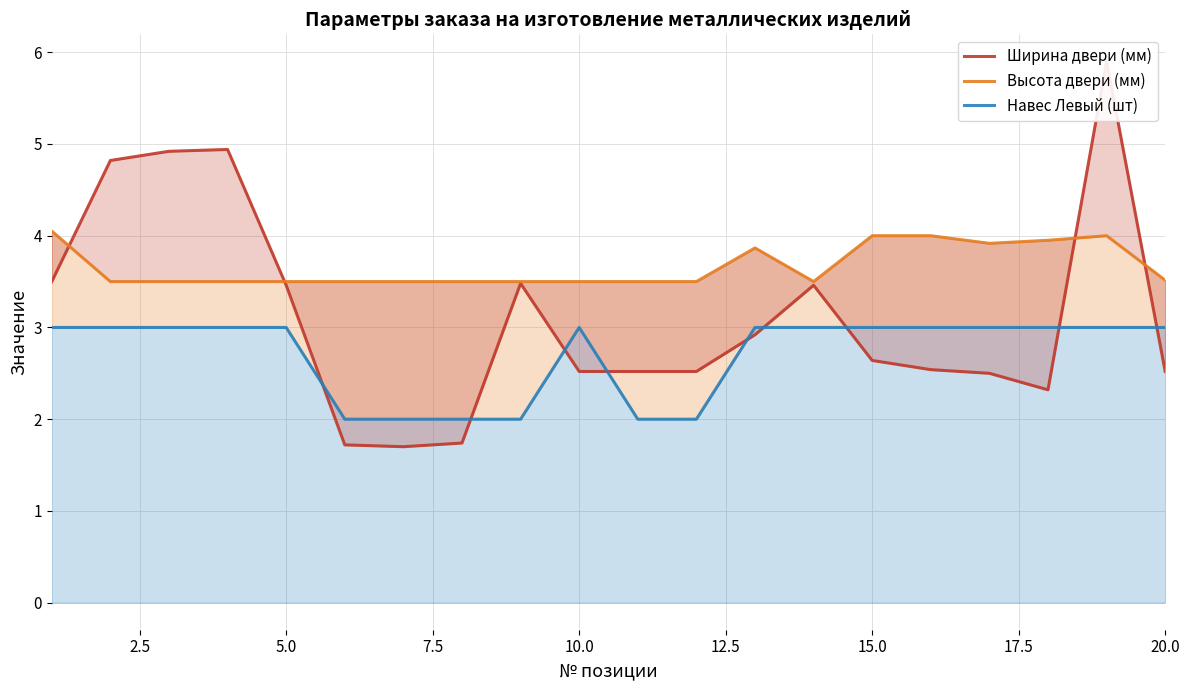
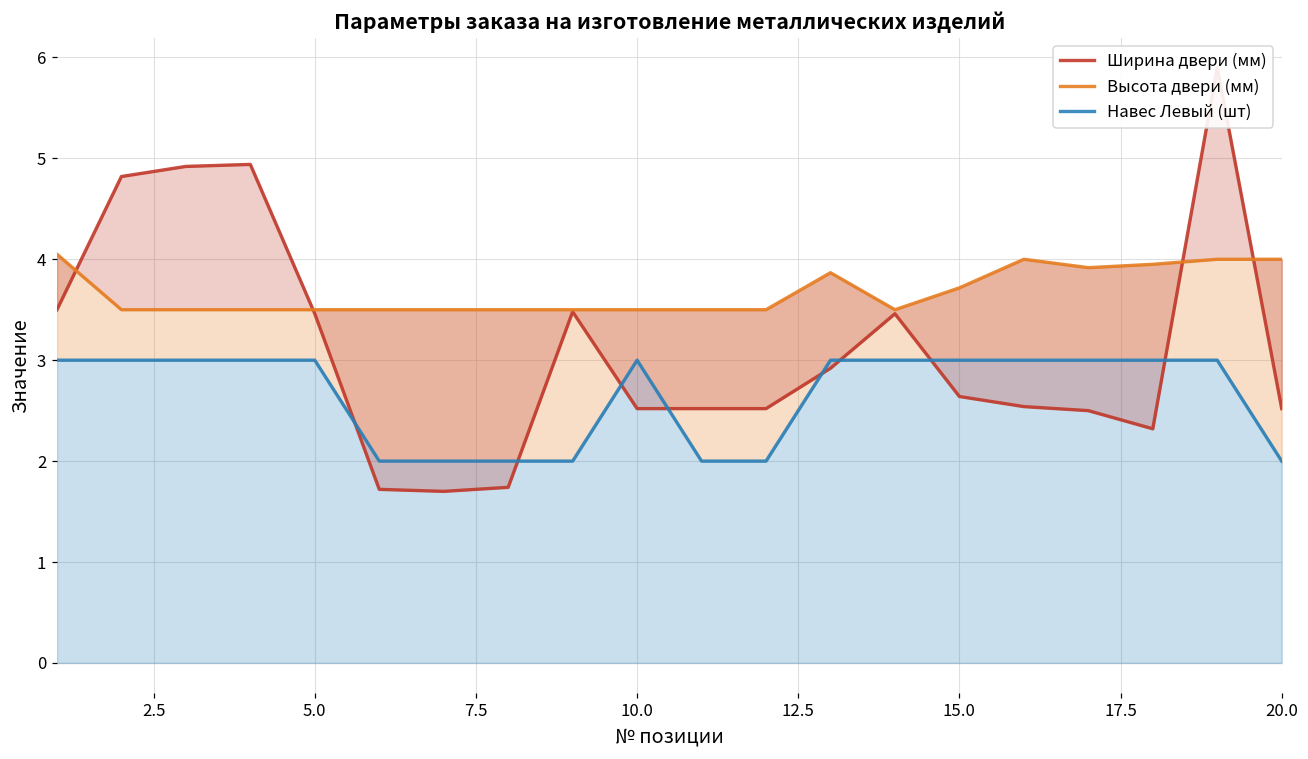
Высота двери (мм), 15.0: 4.0 -> 3.7
Высота двери (мм), 20.0: 3.5 -> 4.0
Навес Левый (шт), 20.0: 3 -> 2
